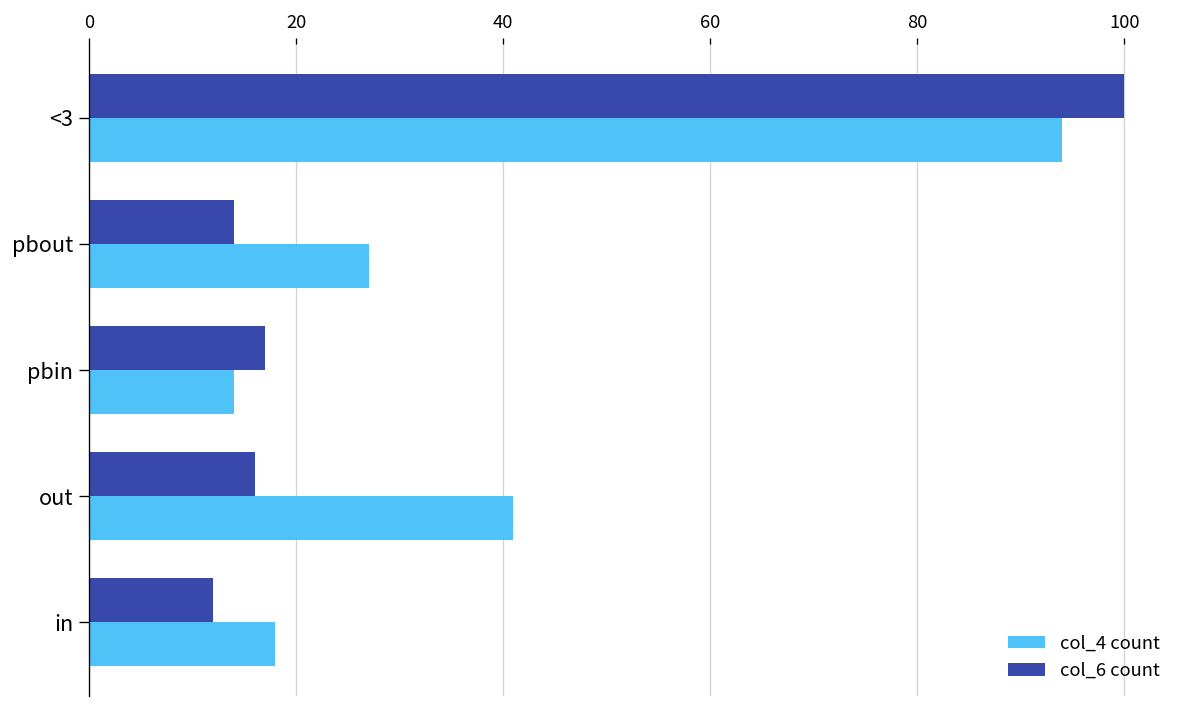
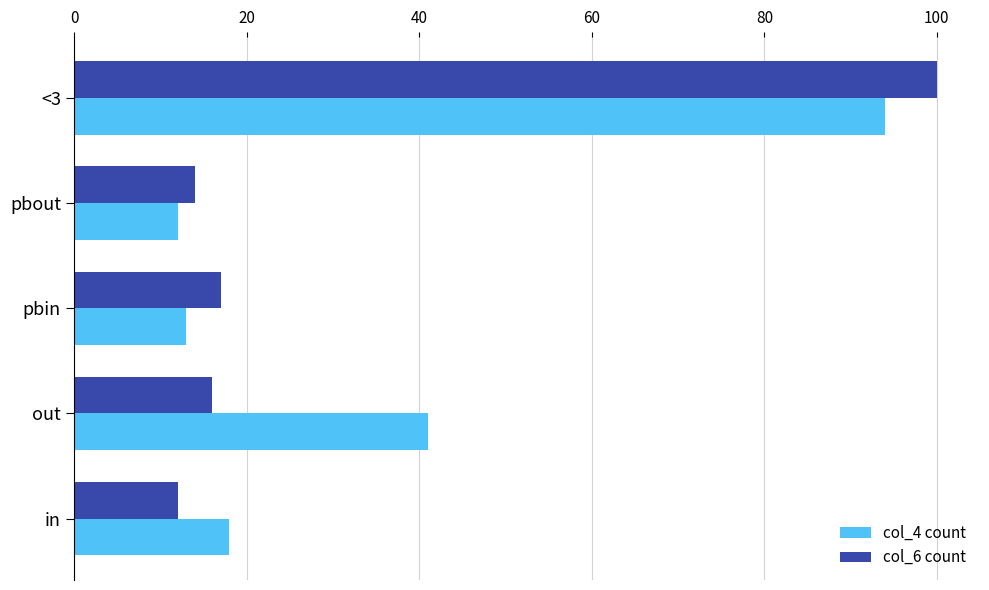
col_4 count, pbout: 27 -> 12
col_4 count, pbin: 14 -> 13
